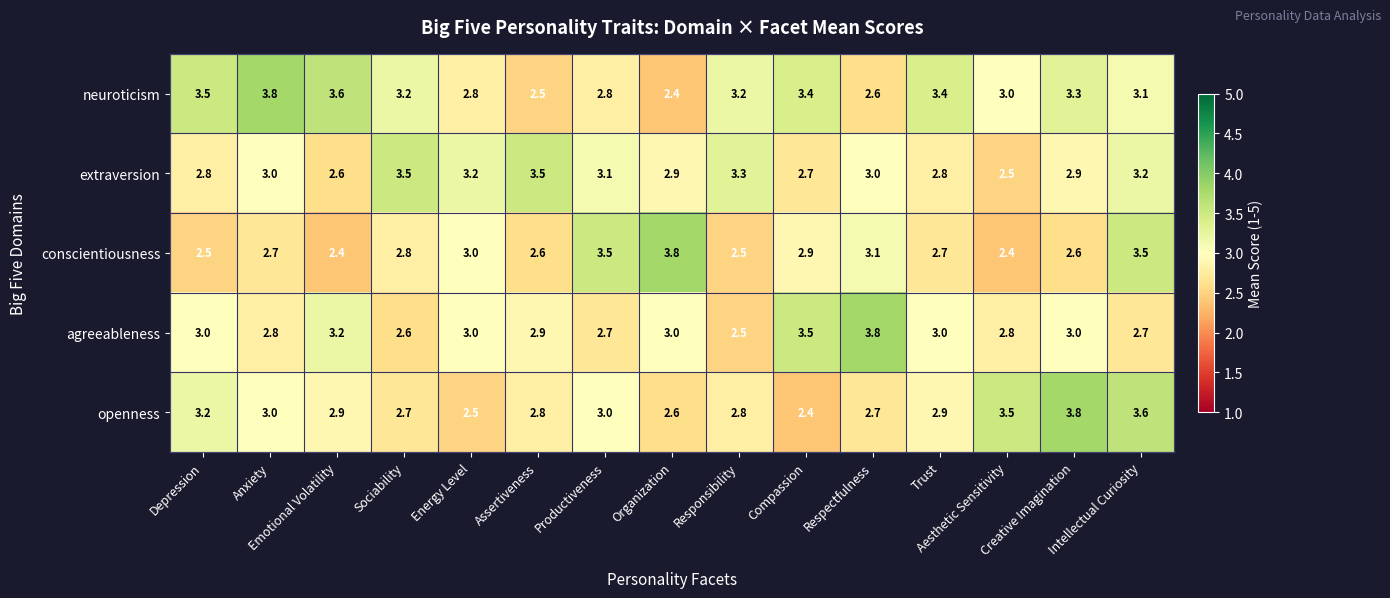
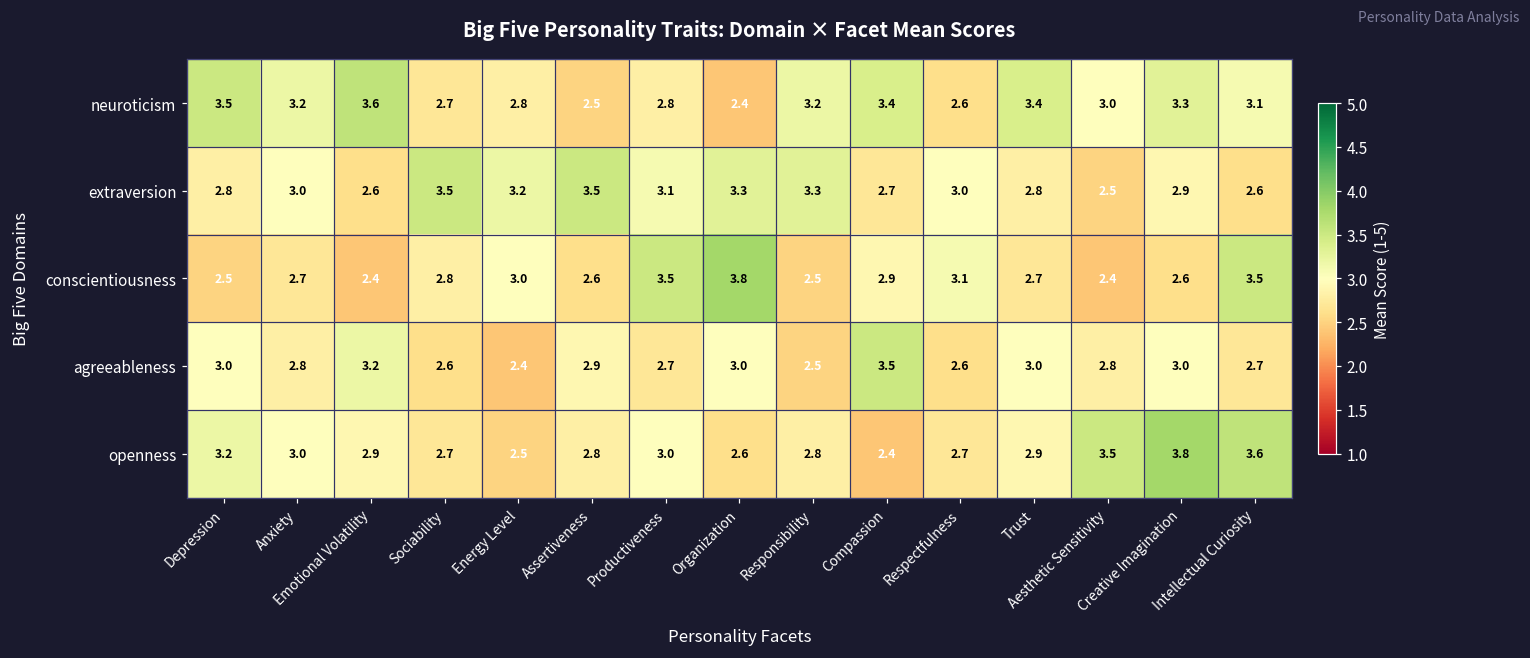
neuroticism, Anxiety: 3.8 -> 3.2
neuroticism, Sociability: 3.2 -> 2.7
extraversion, Organization: 2.9 -> 3.3
extraversion, Intellectual Curiosity: 3.2 -> 2.6
agreeableness, Energy Level: 3.0 -> 2.4
agreeableness, Respectfulness: 3.8 -> 2.6
